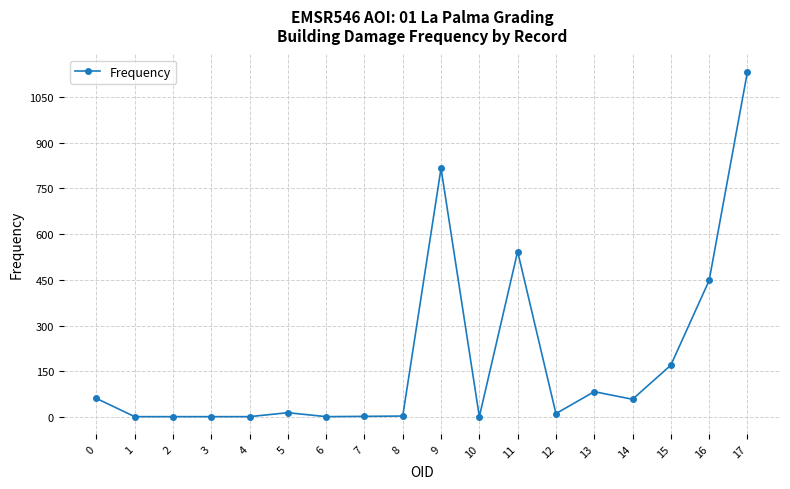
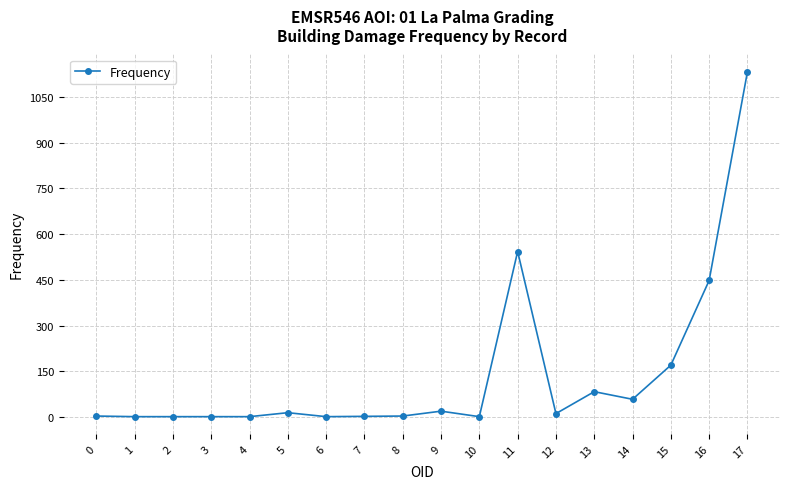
0: 60 -> 0
9: 820 -> 20
